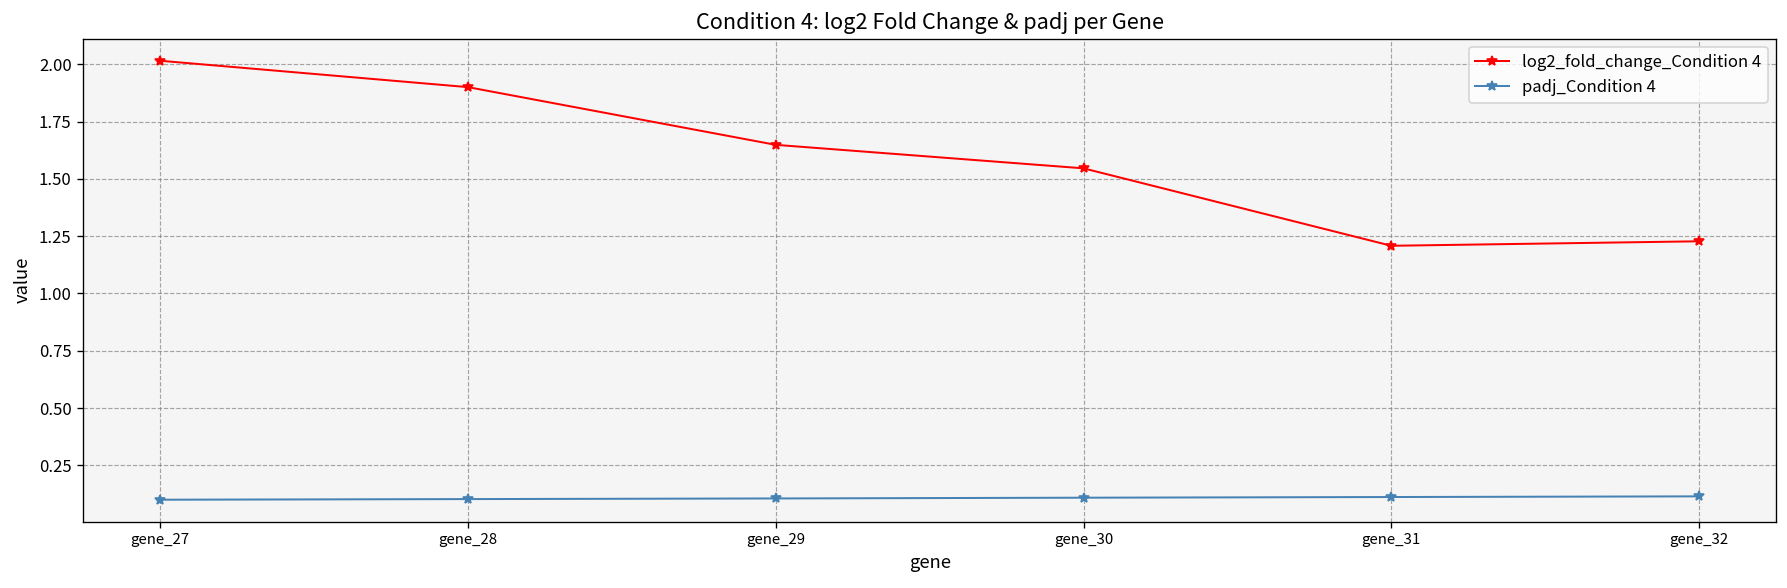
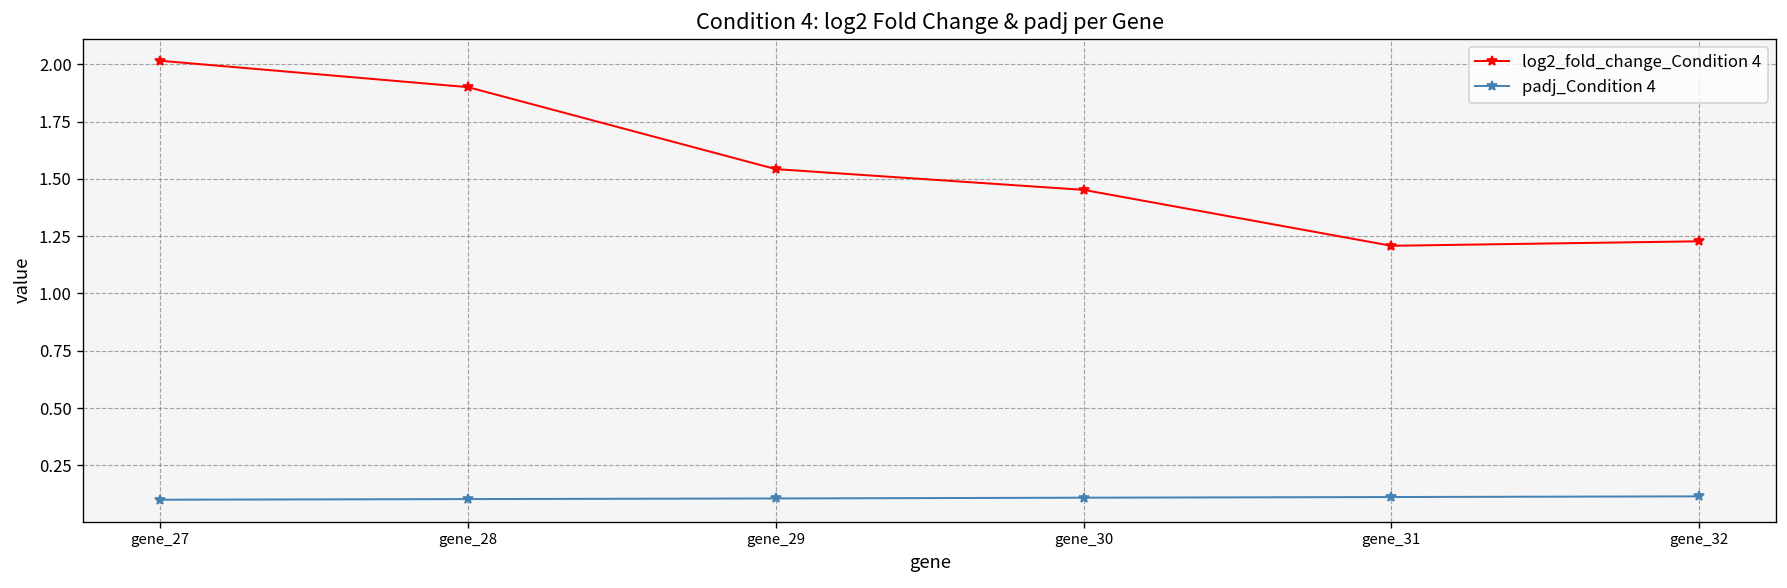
log2_fold_change_Condition 4, gene_29: 1.65 -> 1.54
log2_fold_change_Condition 4, gene_30: 1.55 -> 1.45
